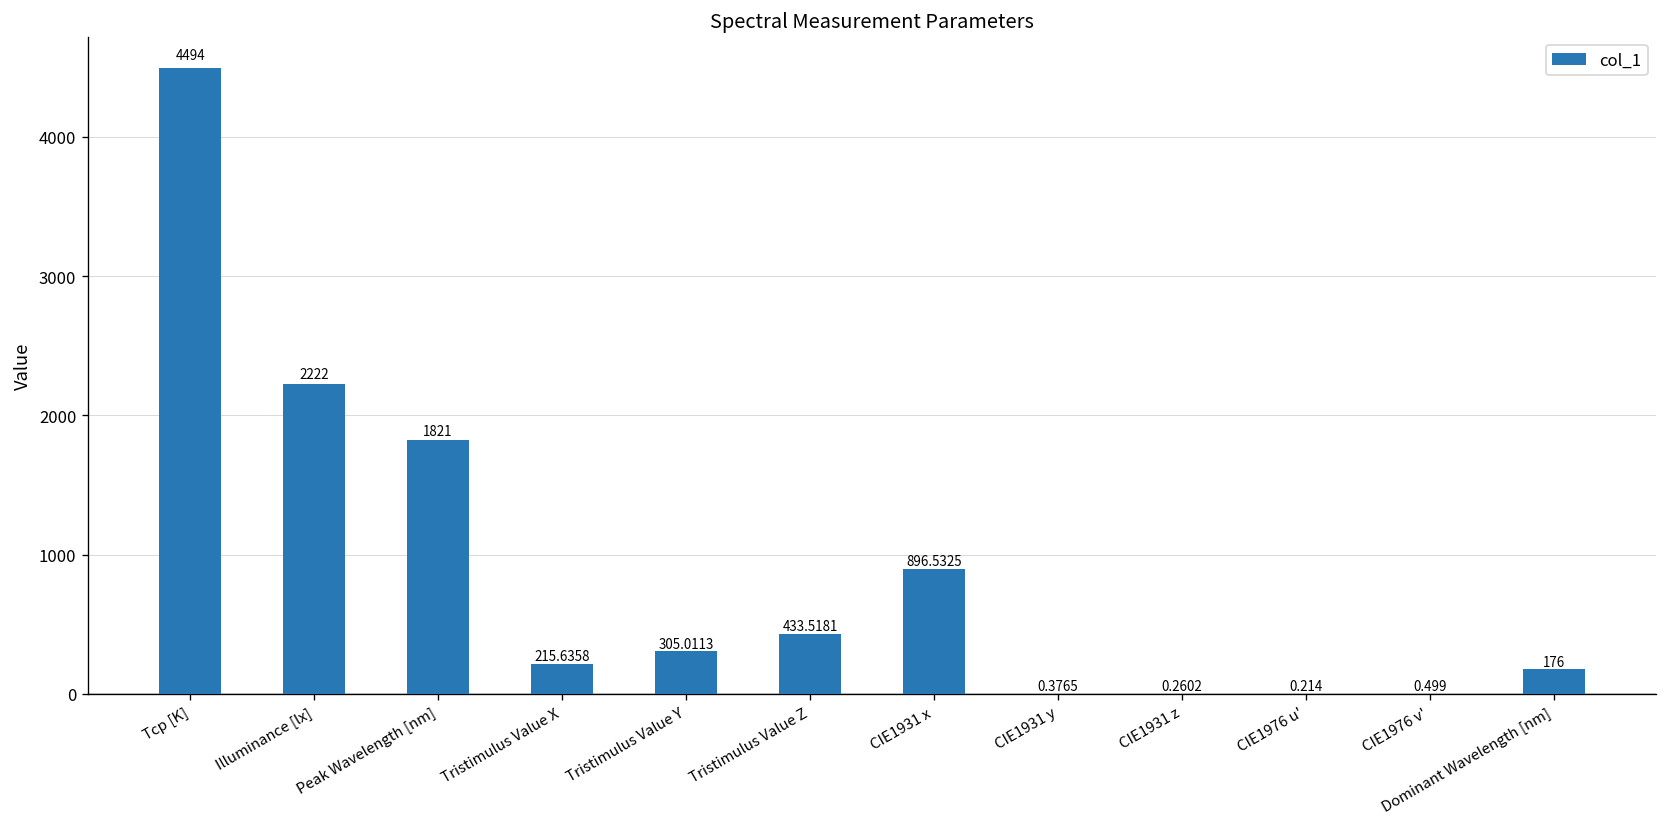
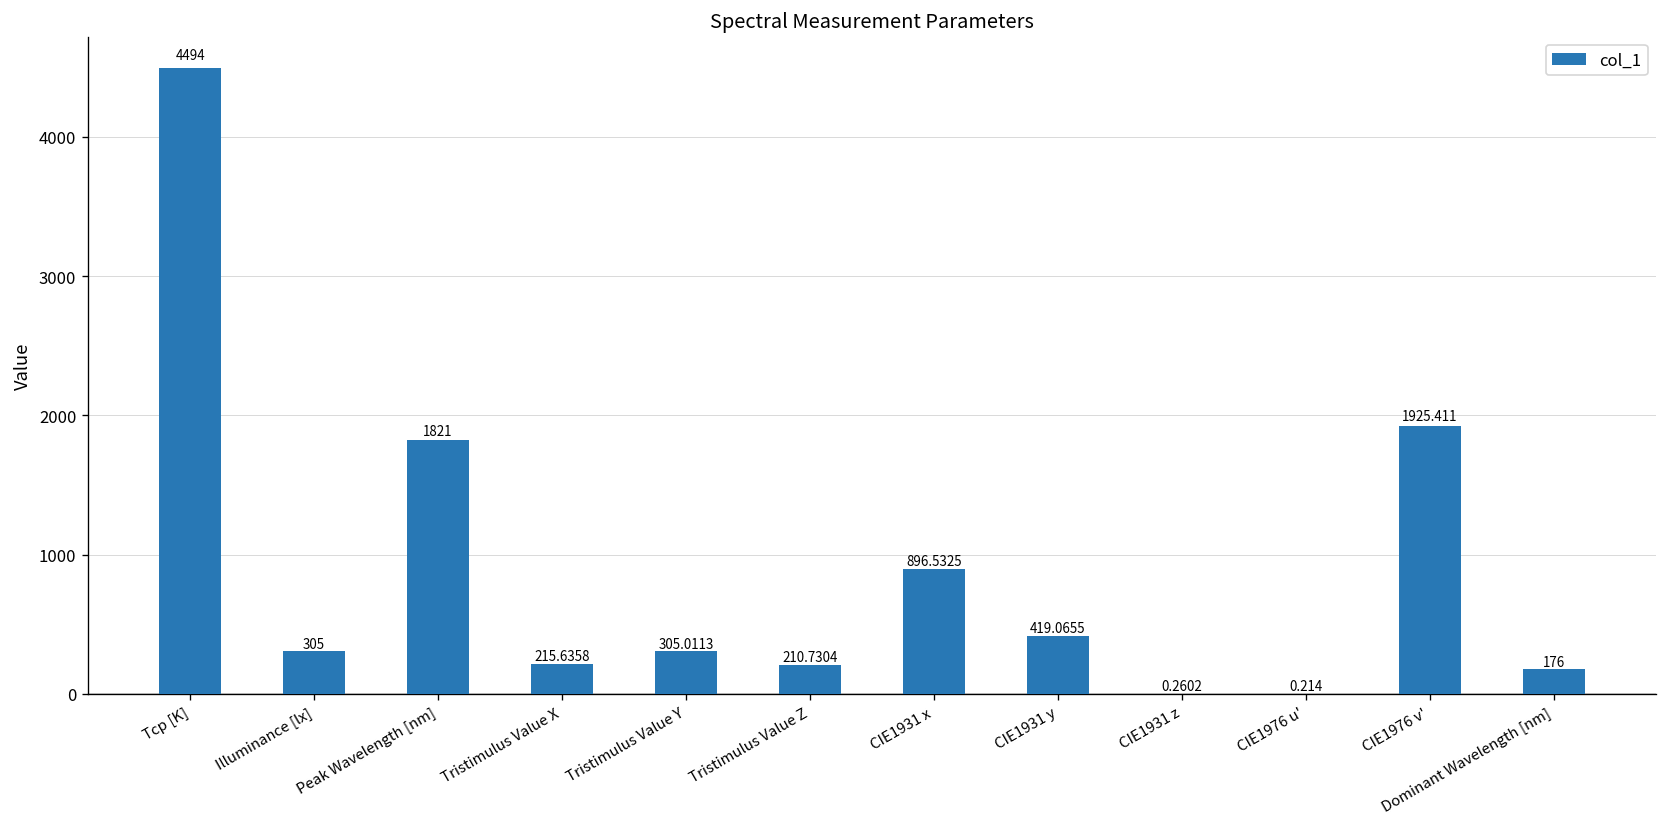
Illuminance [lx]: 2222 -> 305
Tristimulus Value Z: 433.5181 -> 210.7304
CIE1931 y: 0.3765 -> 419.0655
CIE1976 v': 0.499 -> 1925.411
